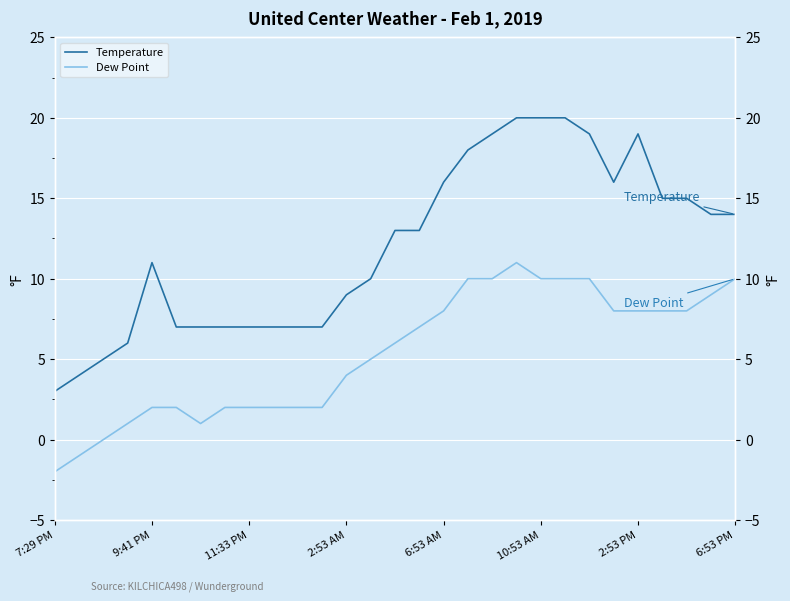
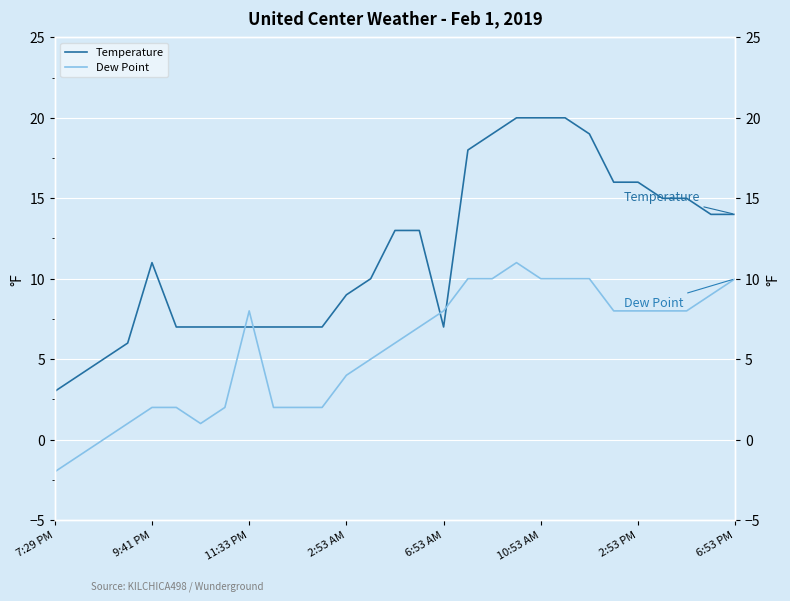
Dew Point, 11:33 PM: 2 -> 8
Temperature, 6:53 AM: 16 -> 7
Temperature, 2:53 PM: 19 -> 16
